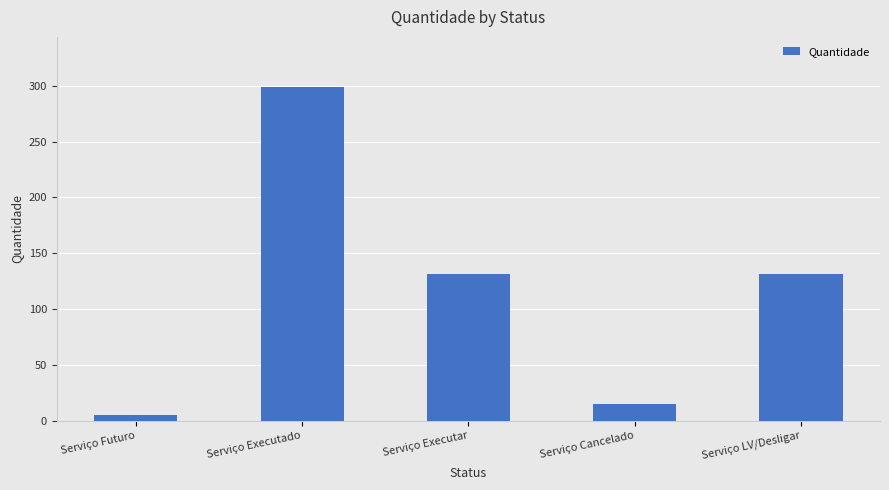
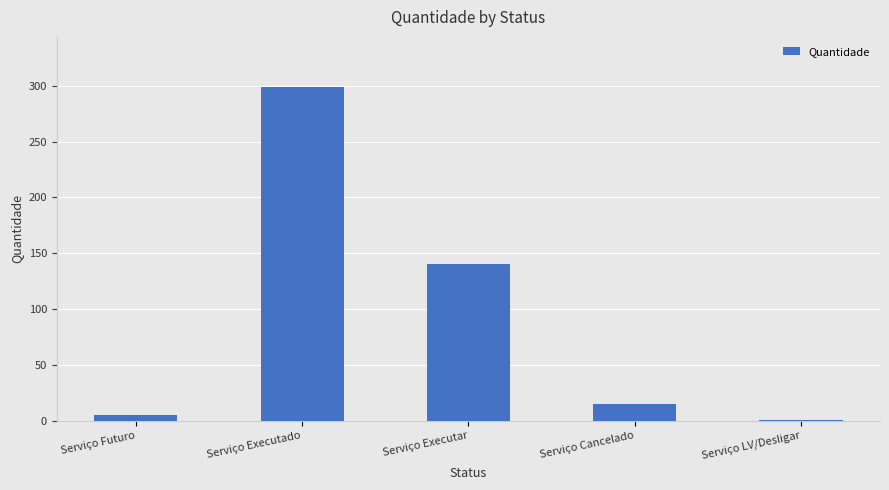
Serviço Executar: 131 -> 140
Serviço LV/Desligar: 131 -> 1
